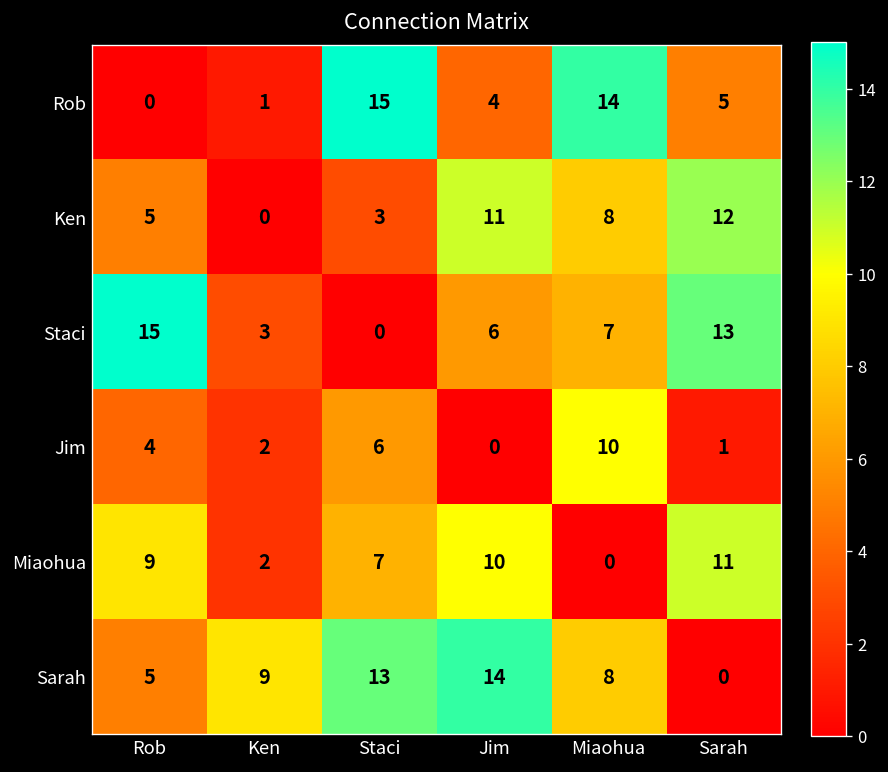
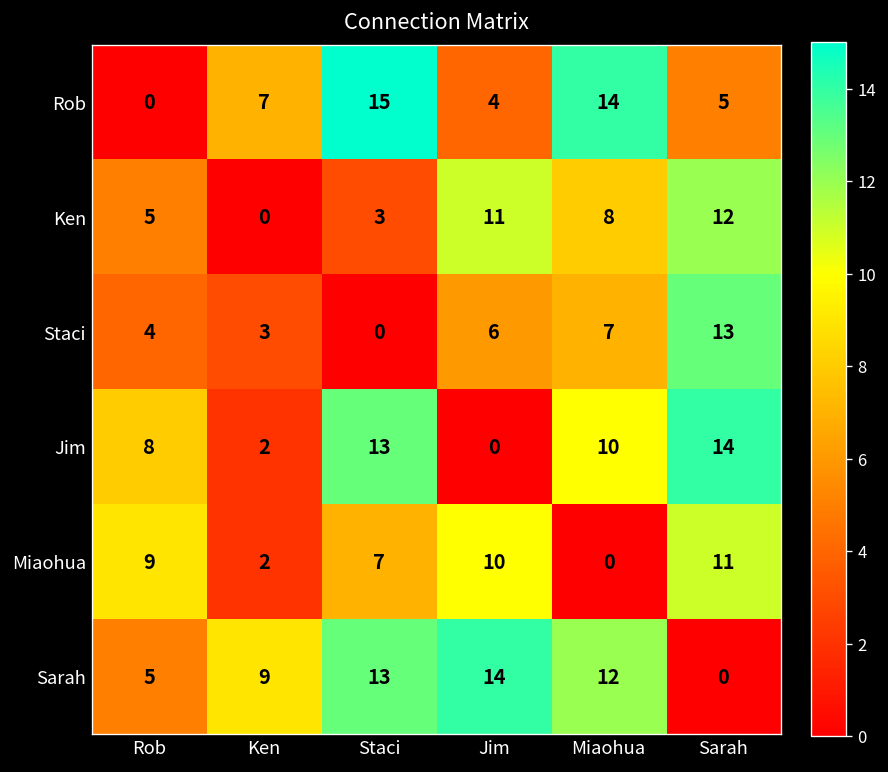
Rob, Ken: 1 -> 7
Staci, Rob: 15 -> 4
Jim, Rob: 4 -> 8
Jim, Staci: 6 -> 13
Jim, Sarah: 1 -> 14
Sarah, Miaohua: 8 -> 12
